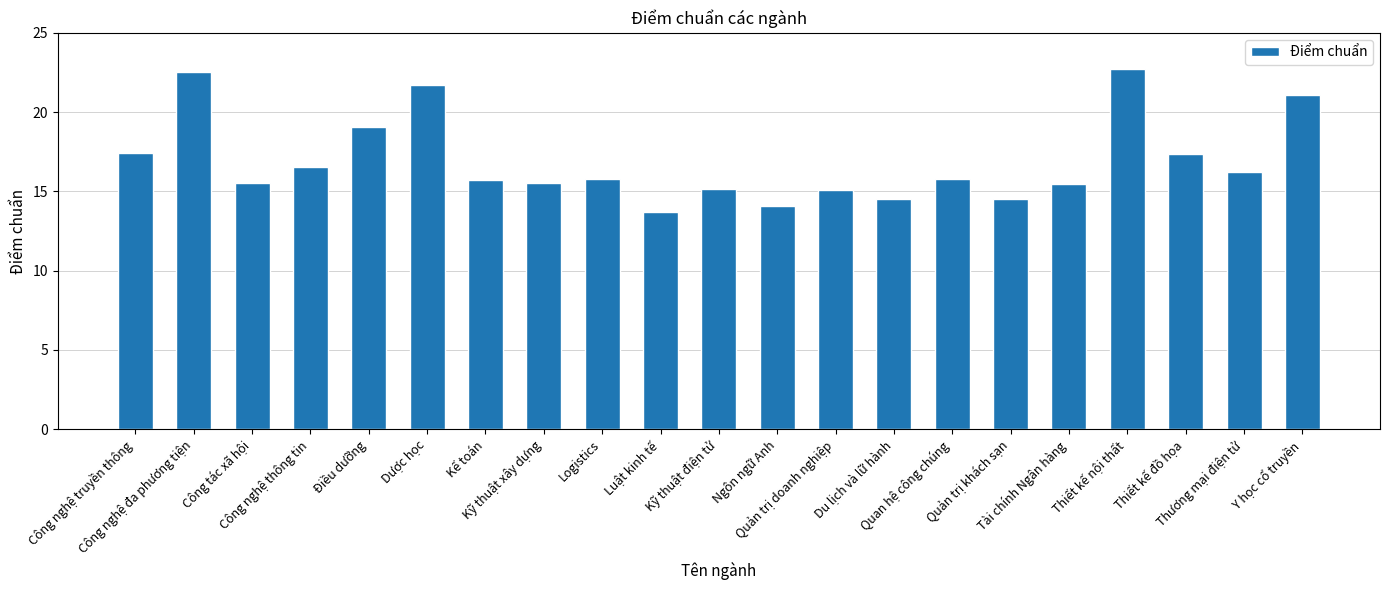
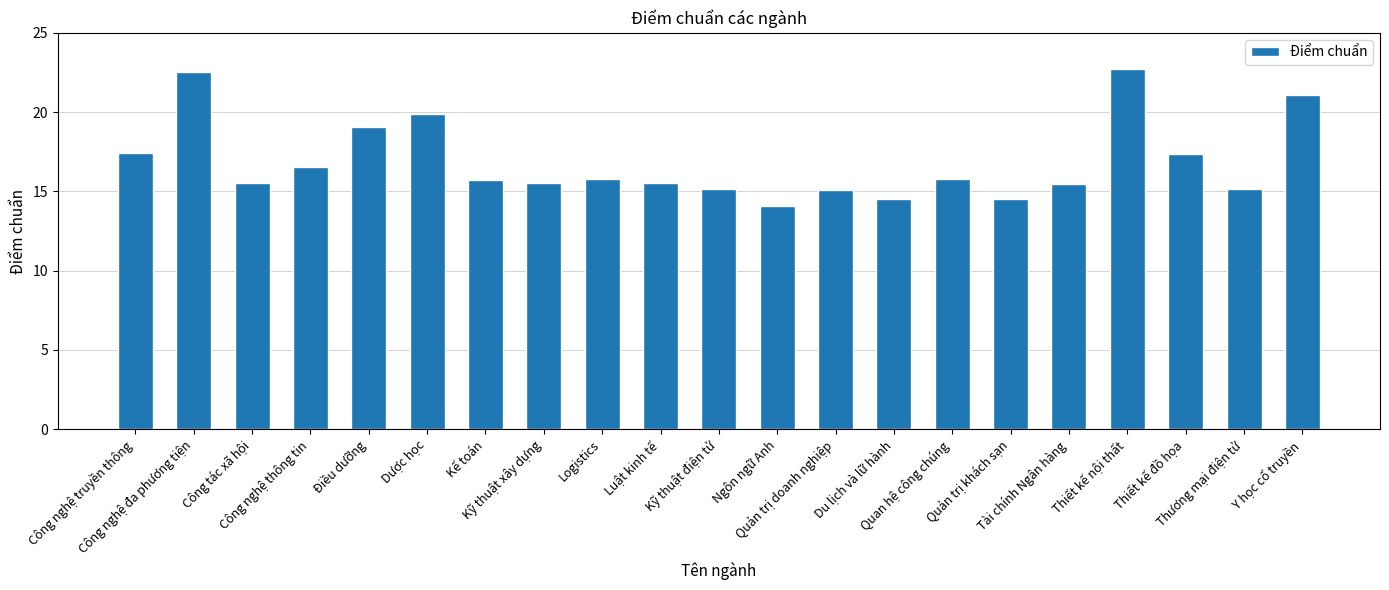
Dược học: 21.7 -> 19.9
Luật kinh tế: 13.7 -> 15.5
Thương mại điện tử: 16.3 -> 15.2
